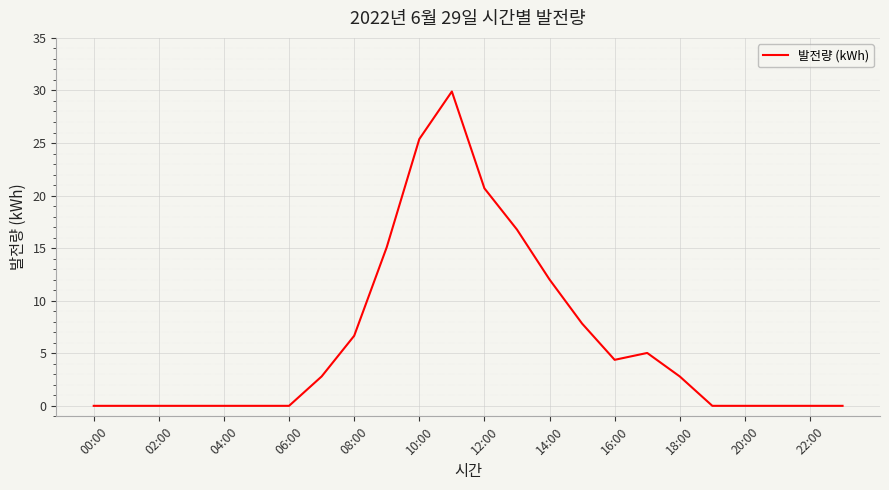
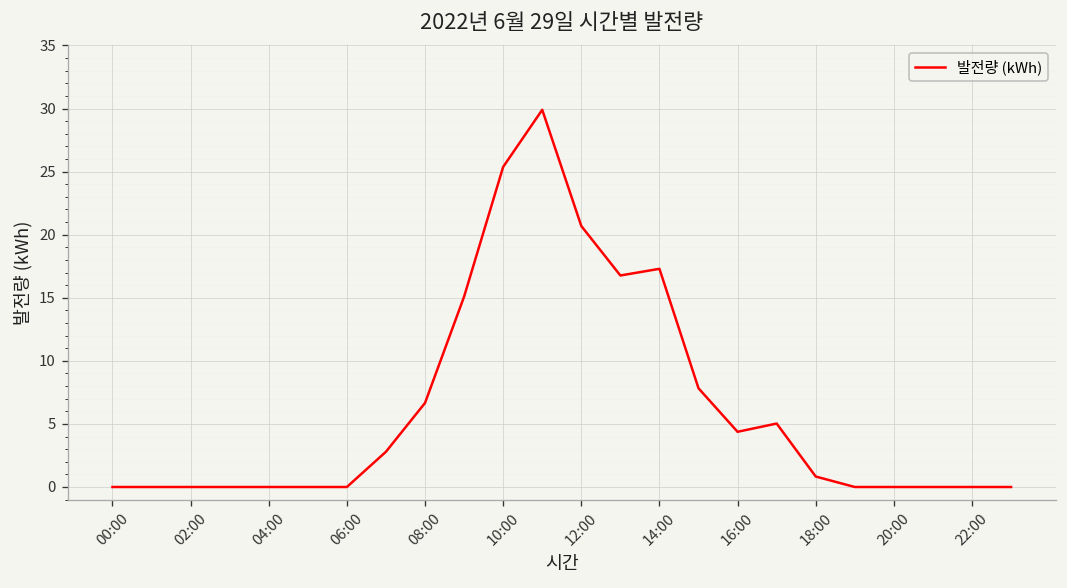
14:00: 12.0 -> 17.3
18:00: 2.8 -> 0.8
